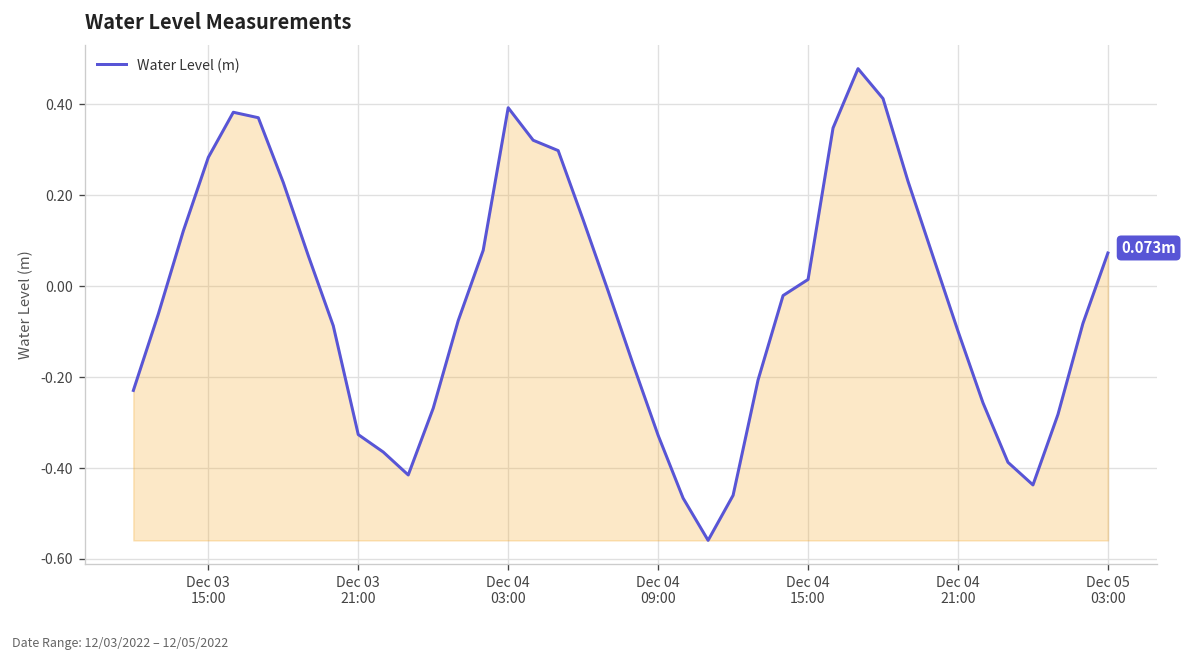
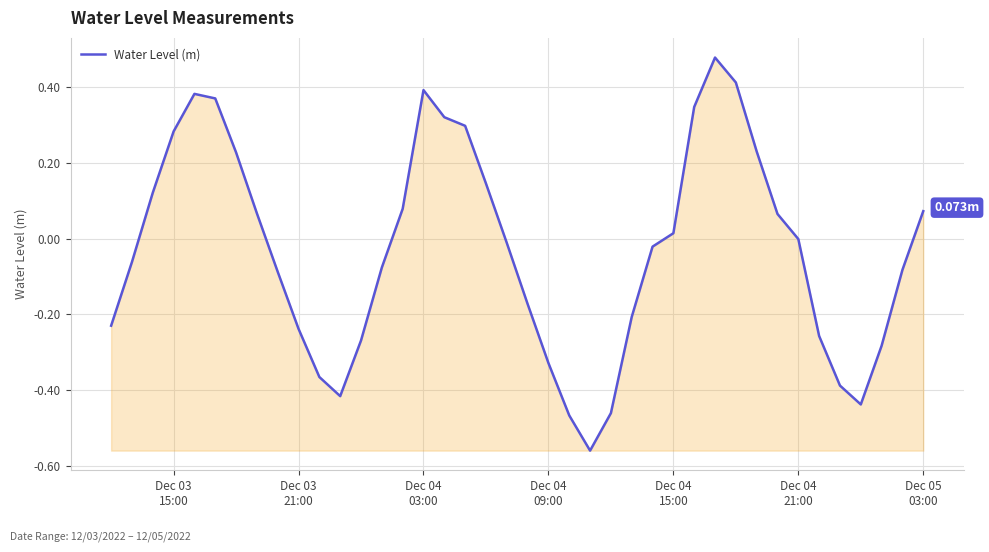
Dec 03 21:00: -0.33 -> -0.24
Dec 04 21:00: -0.10 -> 0.00
